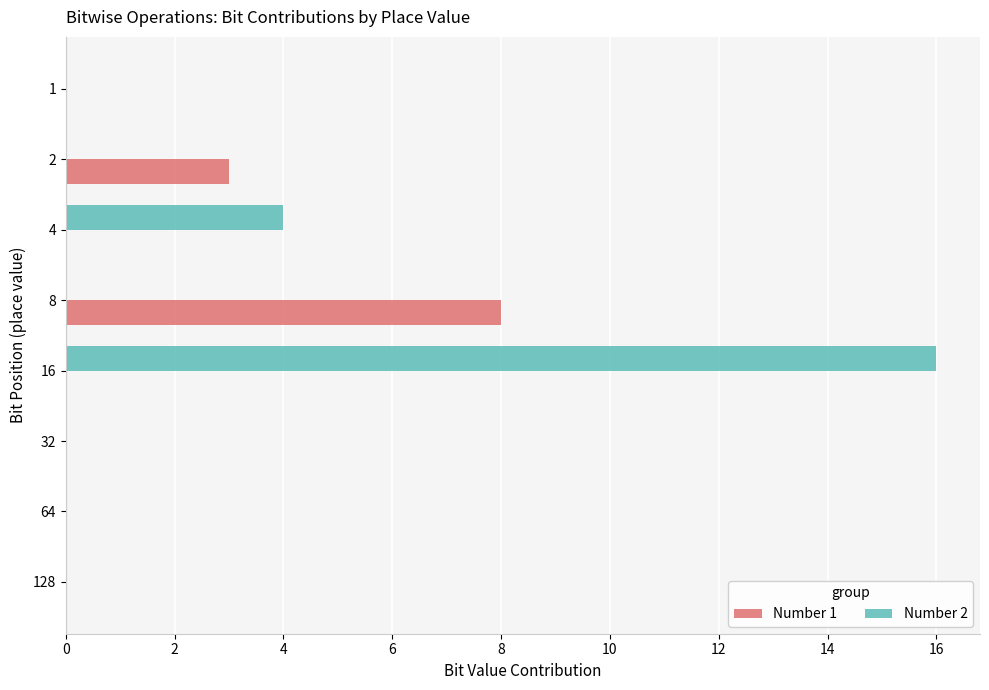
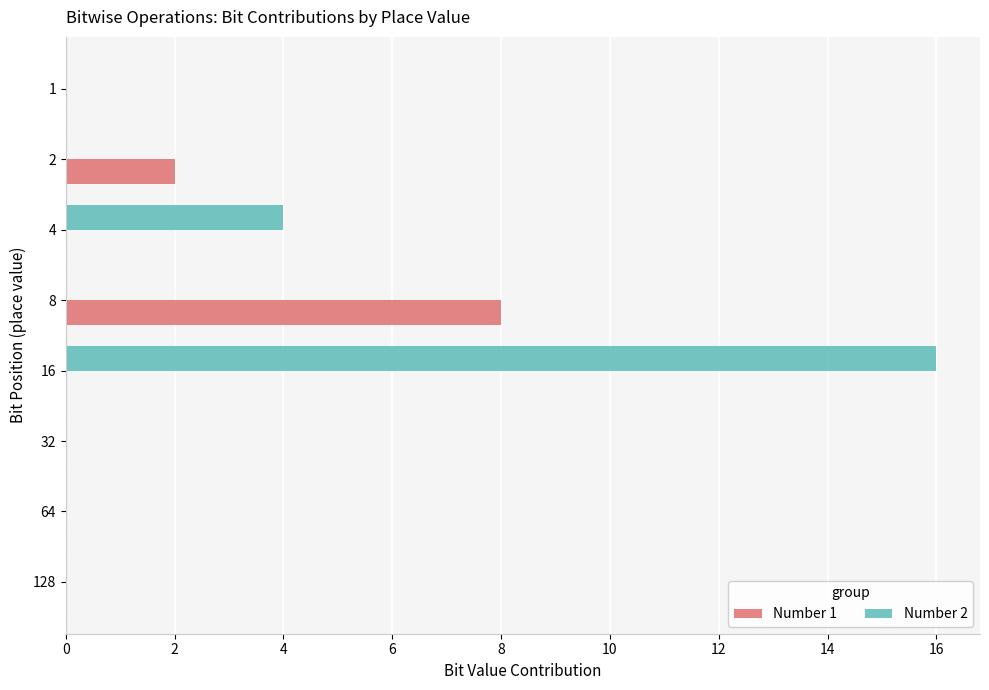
Number 1, 2: 3 -> 2
